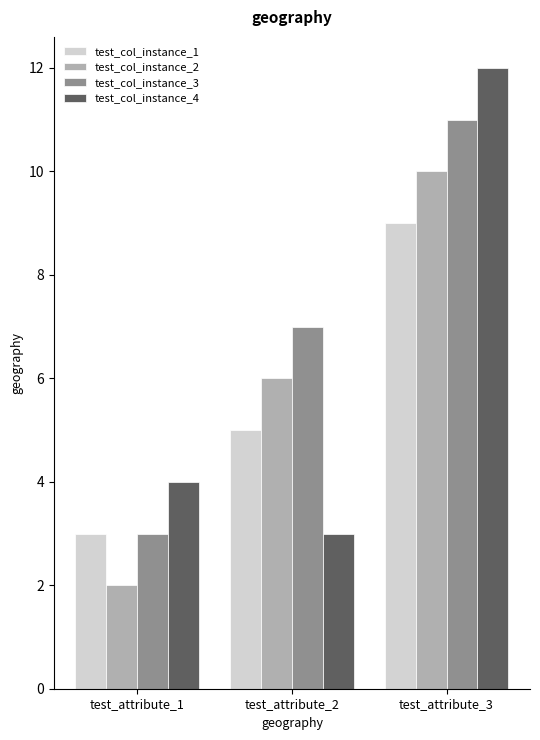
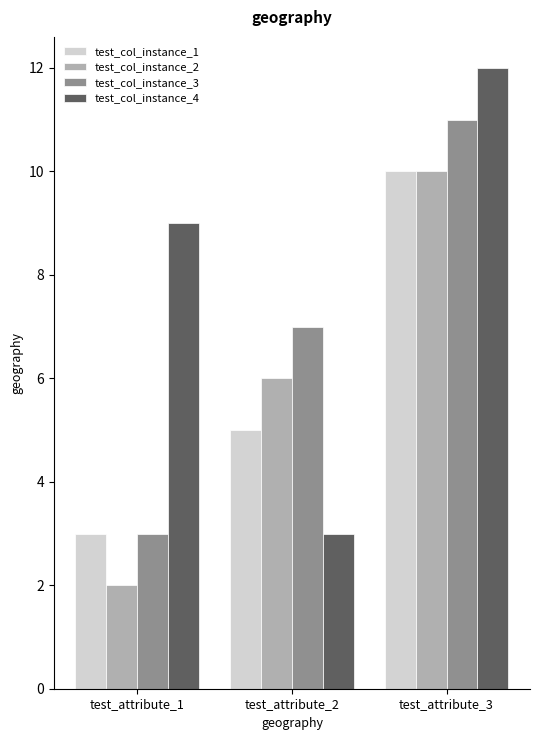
test_col_instance_4, test_attribute_1: 4 -> 9
test_col_instance_1, test_attribute_3: 9 -> 10
